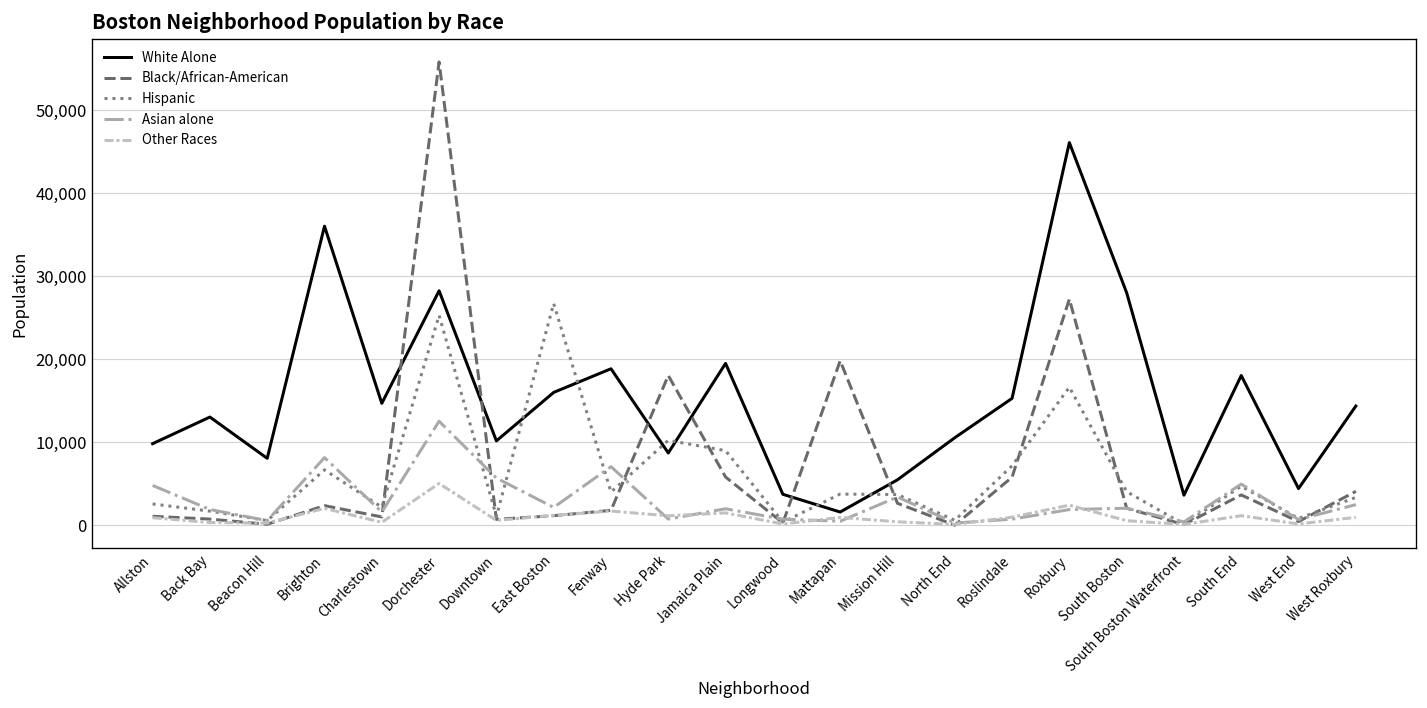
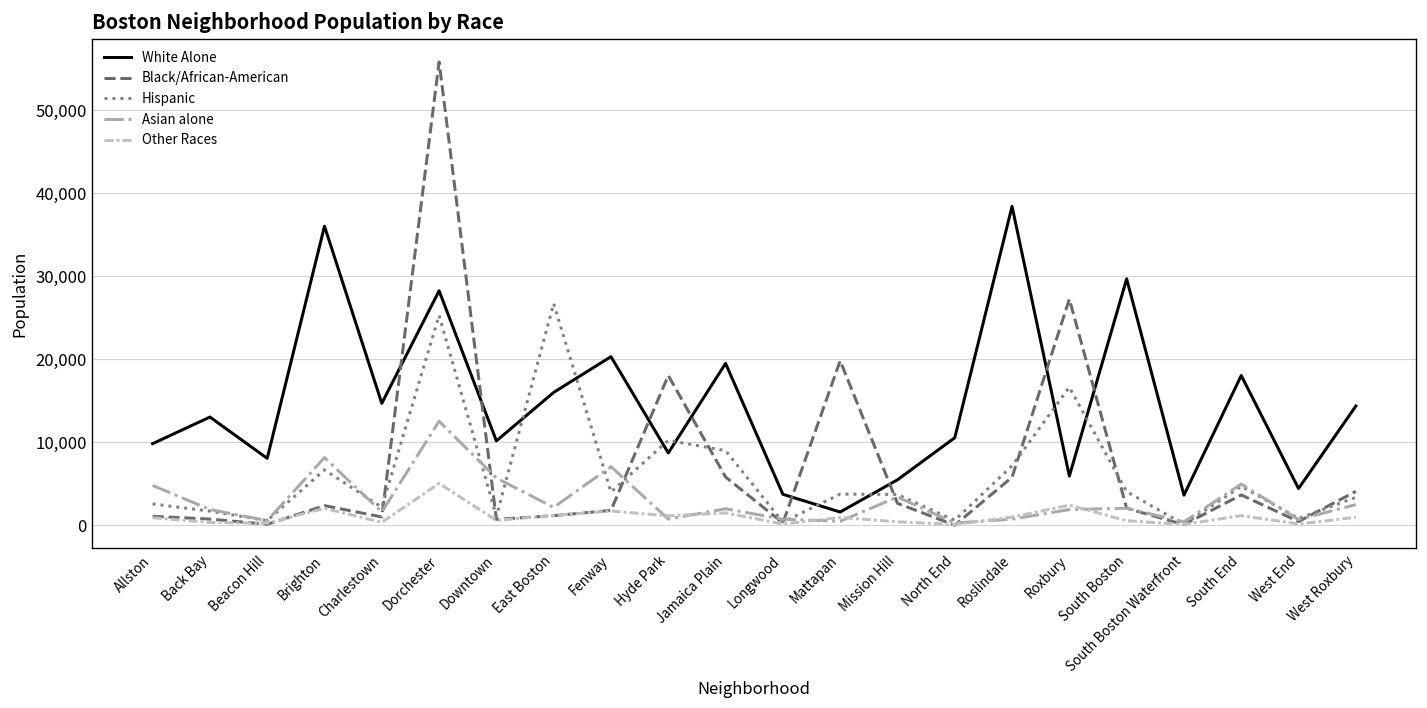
White Alone, Fenway: 19,000 -> 20,000
White Alone, Roslindale: 15,000 -> 38,000
White Alone, Roxbury: 46,000 -> 6,000
White Alone, South Boston: 28,000 -> 30,000
